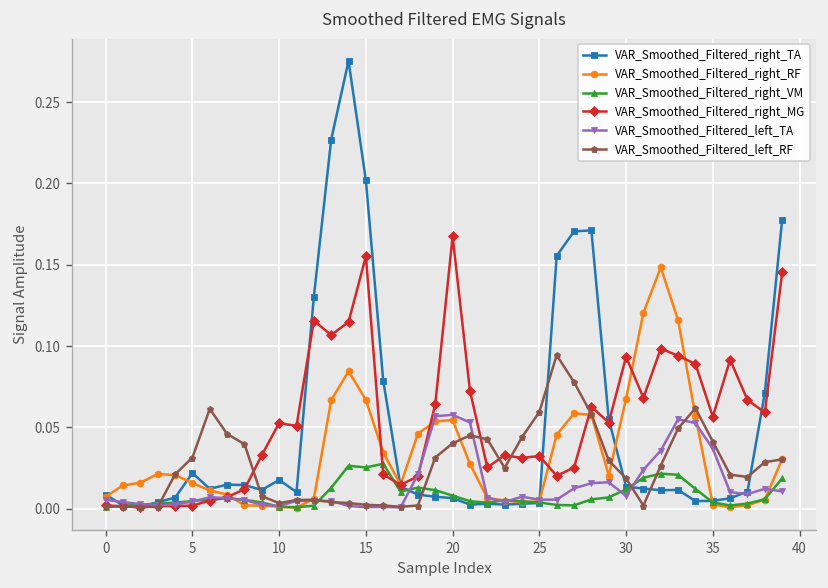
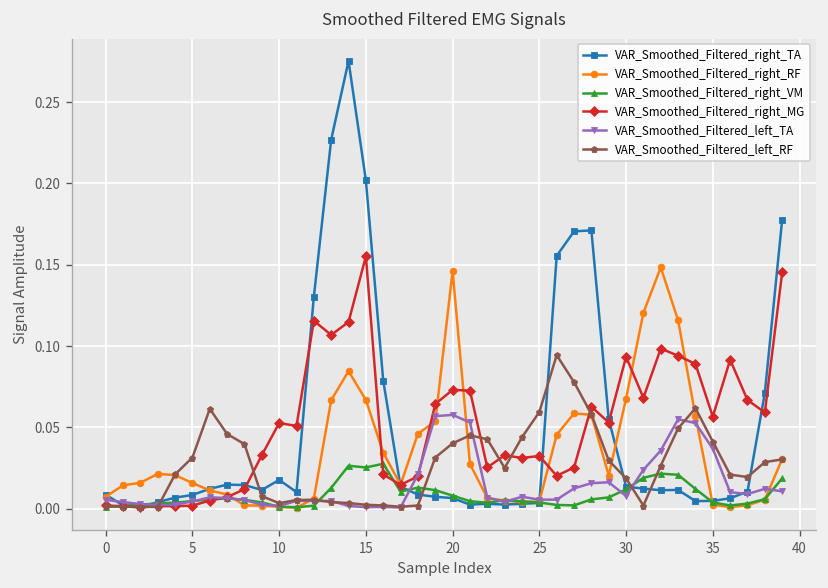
VAR_Smoothed_Filtered_right_TA, 5: 0.022 -> 0.008
VAR_Smoothed_Filtered_right_RF, 20: 0.055 -> 0.146
VAR_Smoothed_Filtered_right_MG, 20: 0.167 -> 0.073
